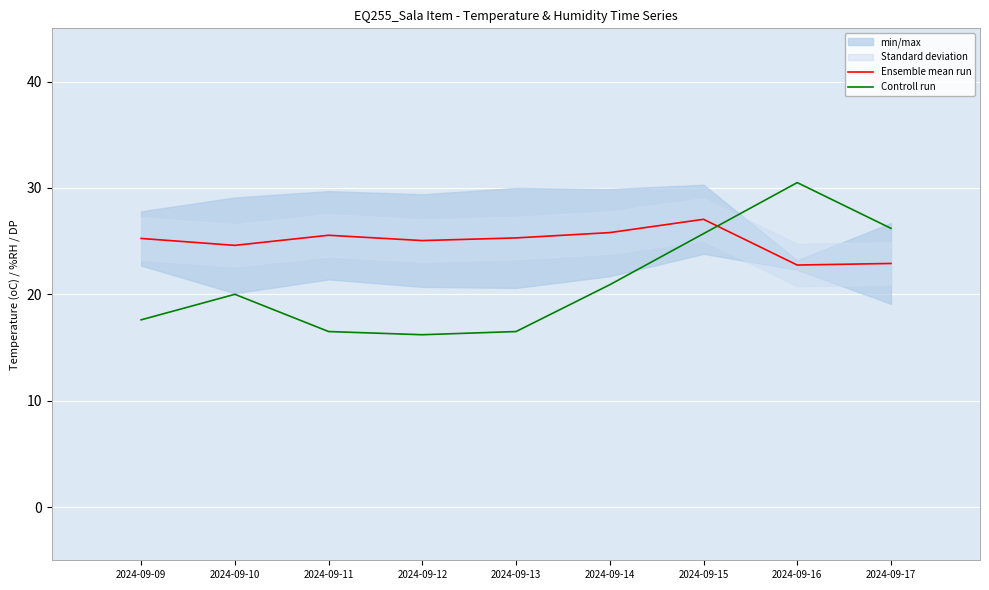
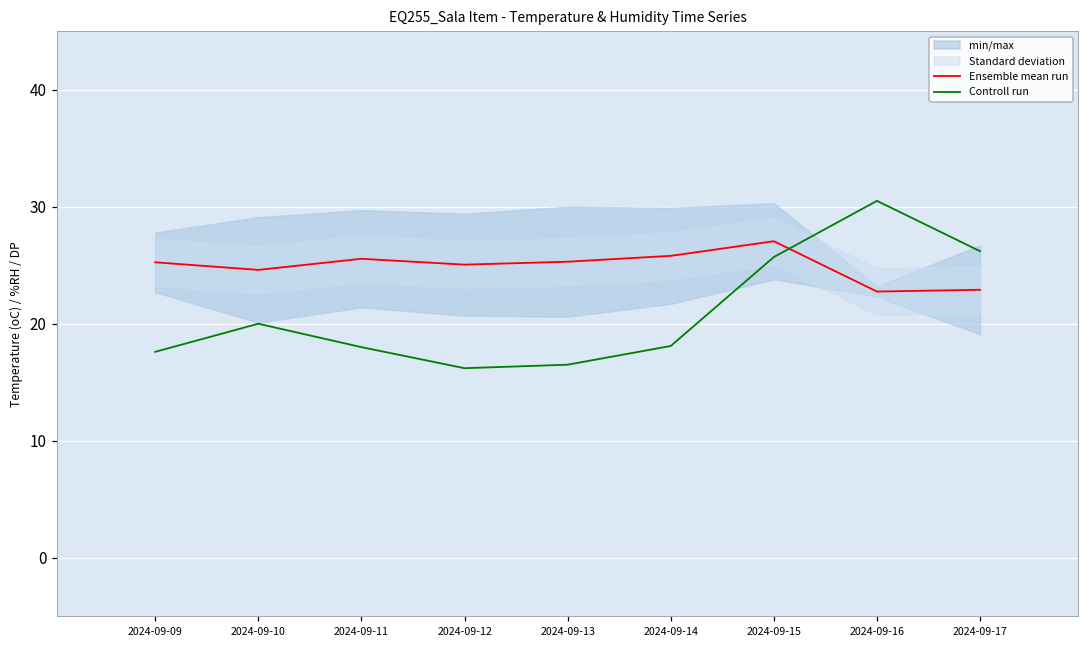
Controll run, 2024-09-11: 16.5 -> 18.0
Controll run, 2024-09-14: 20.9 -> 18.1
